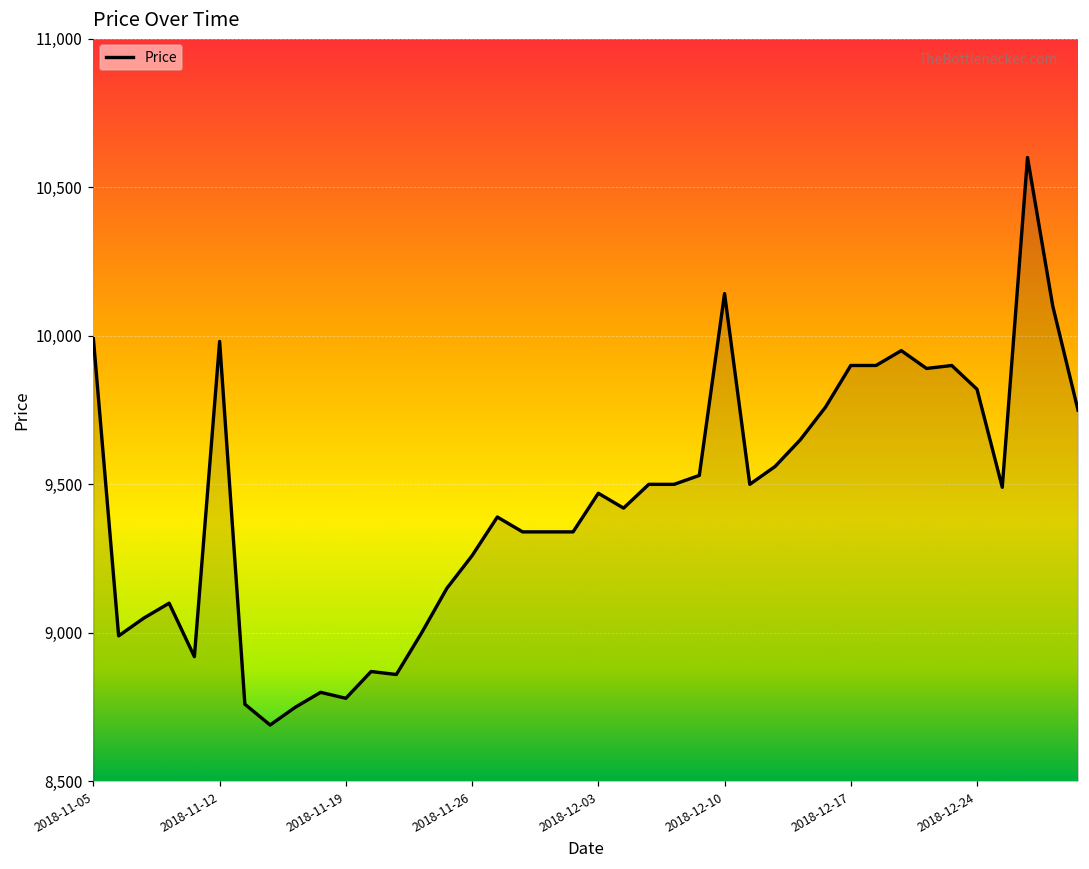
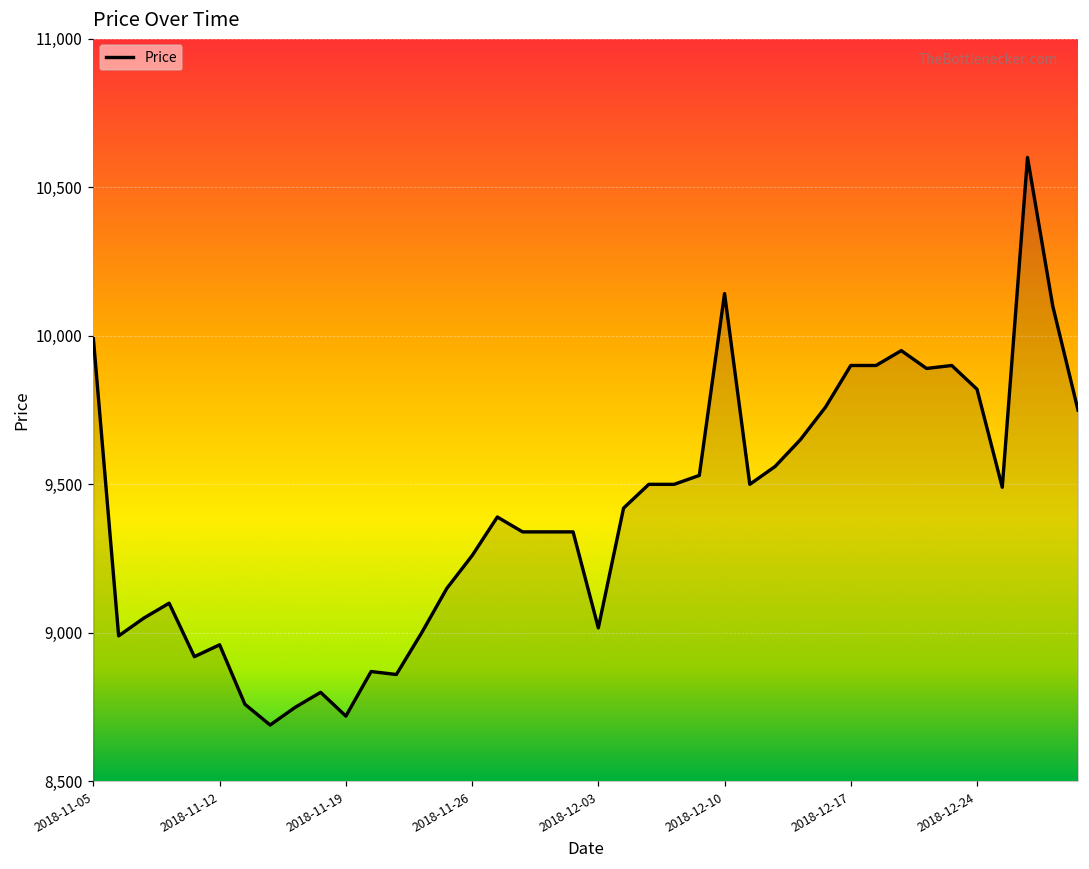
2018-11-12: 9,980 -> 8,960
2018-11-19: 8,780 -> 8,720
2018-12-03: 9,470 -> 9,020
